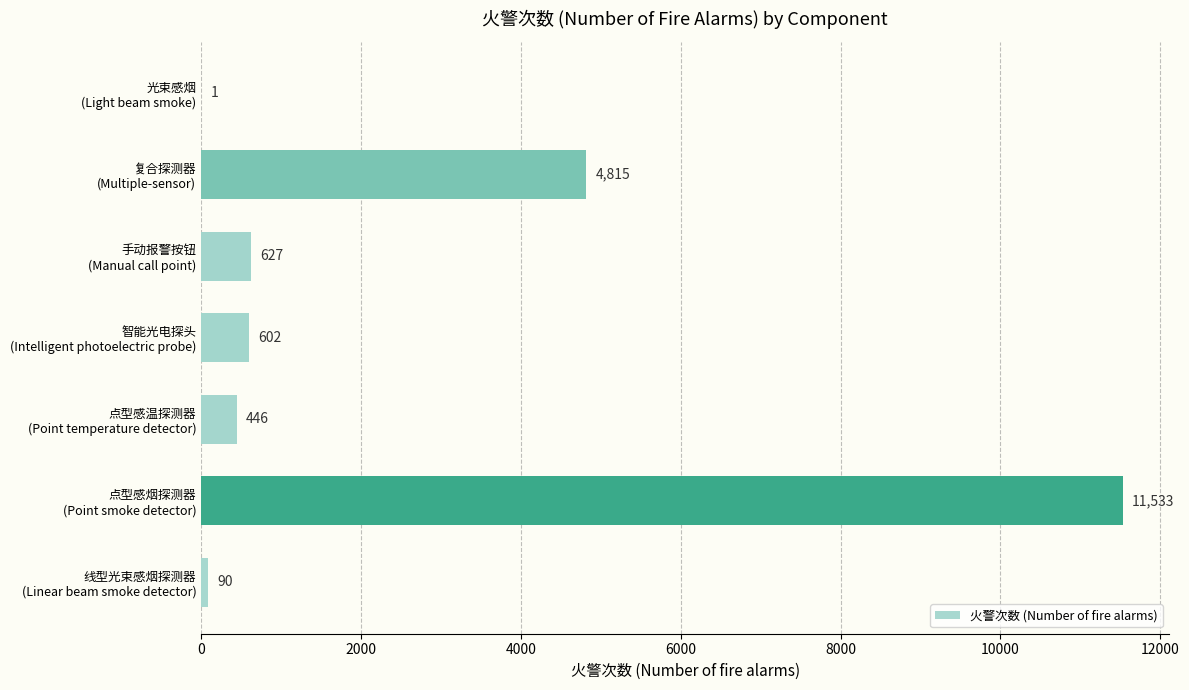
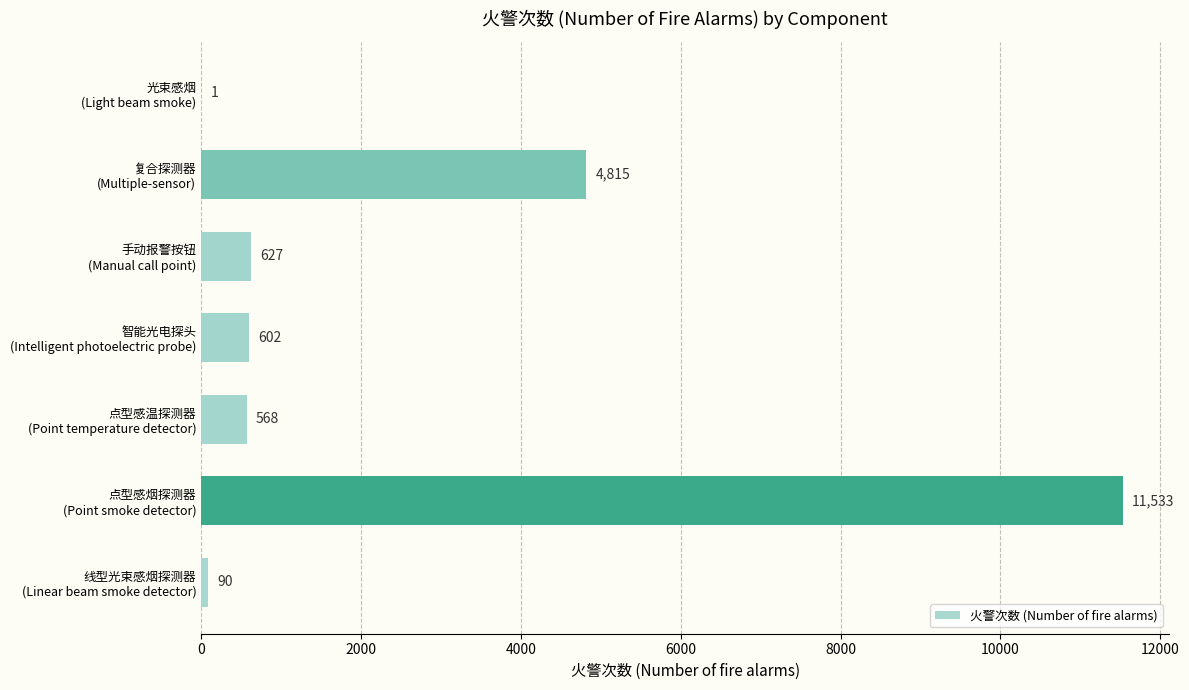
点型感温探测器 (Point temperature detector): 446 -> 568
